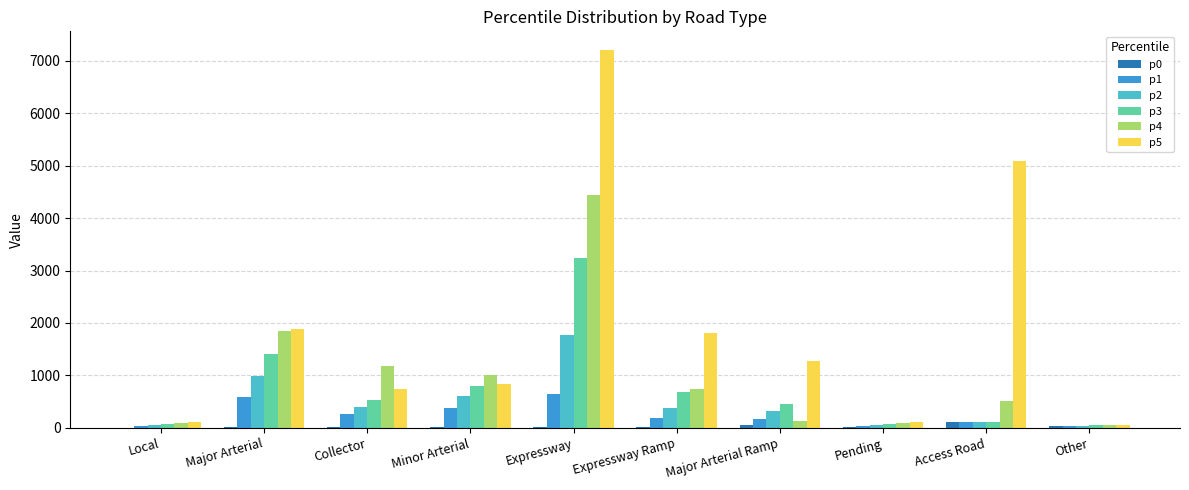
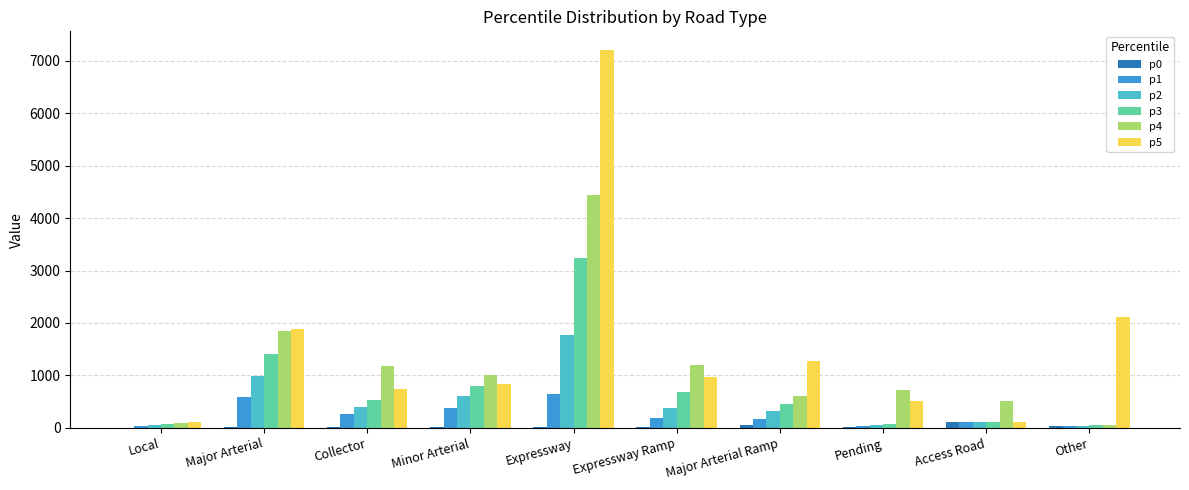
p4, Expressway Ramp: 700 -> 1200
p5, Expressway Ramp: 1800 -> 1000
p4, Major Arterial Ramp: 100 -> 600
p4, Pending: 100 -> 700
p5, Pending: 100 -> 500
p5, Access Road: 5100 -> 100
p5, Other: 100 -> 2100
